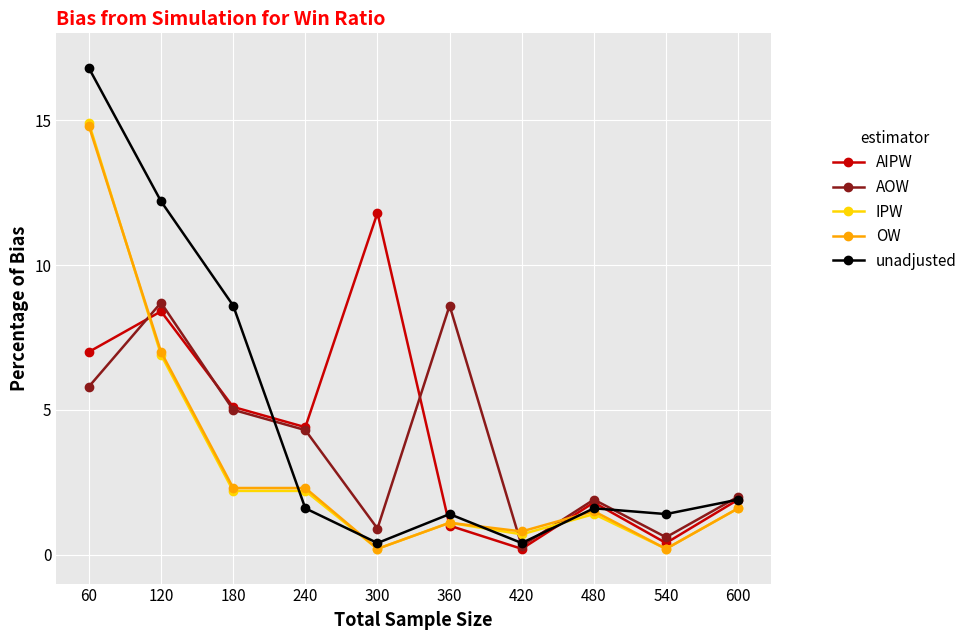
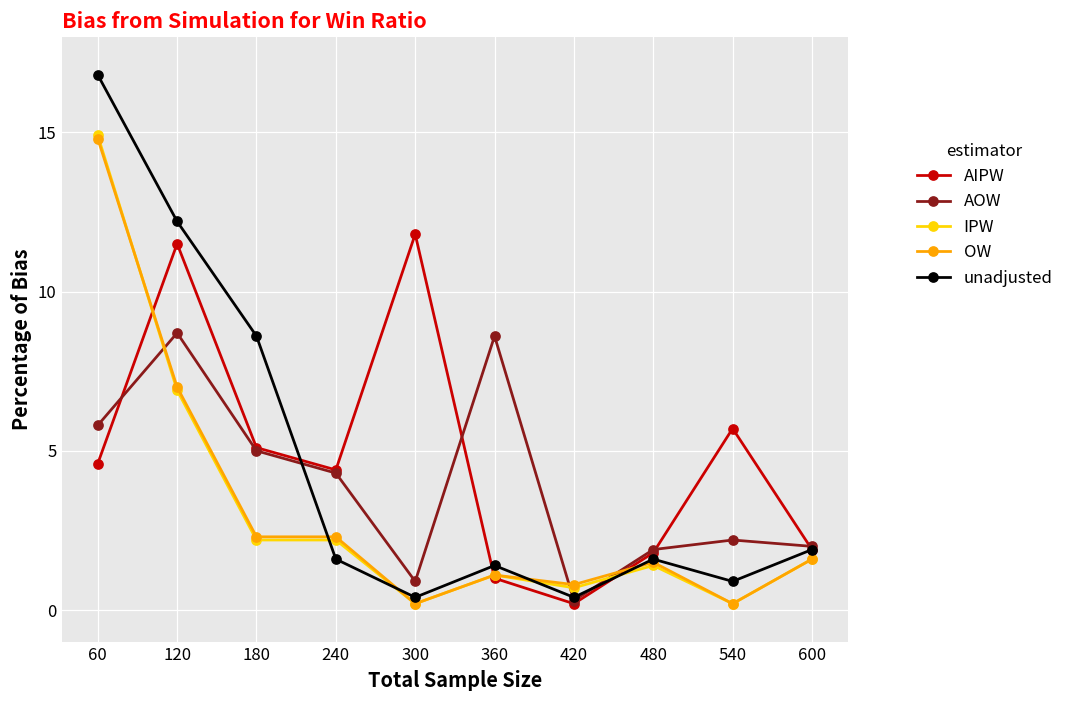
AIPW, 60: 7.0 -> 4.6
AIPW, 120: 8.4 -> 11.5
AIPW, 540: 0.4 -> 5.7
AOW, 540: 0.6 -> 2.2
unadjusted, 540: 1.4 -> 0.9
